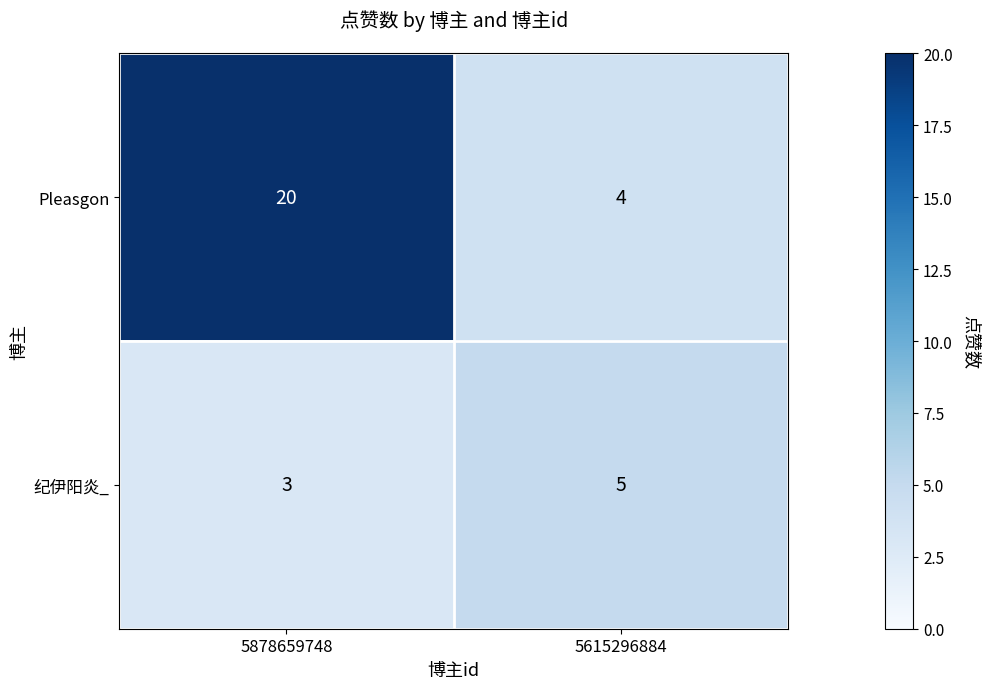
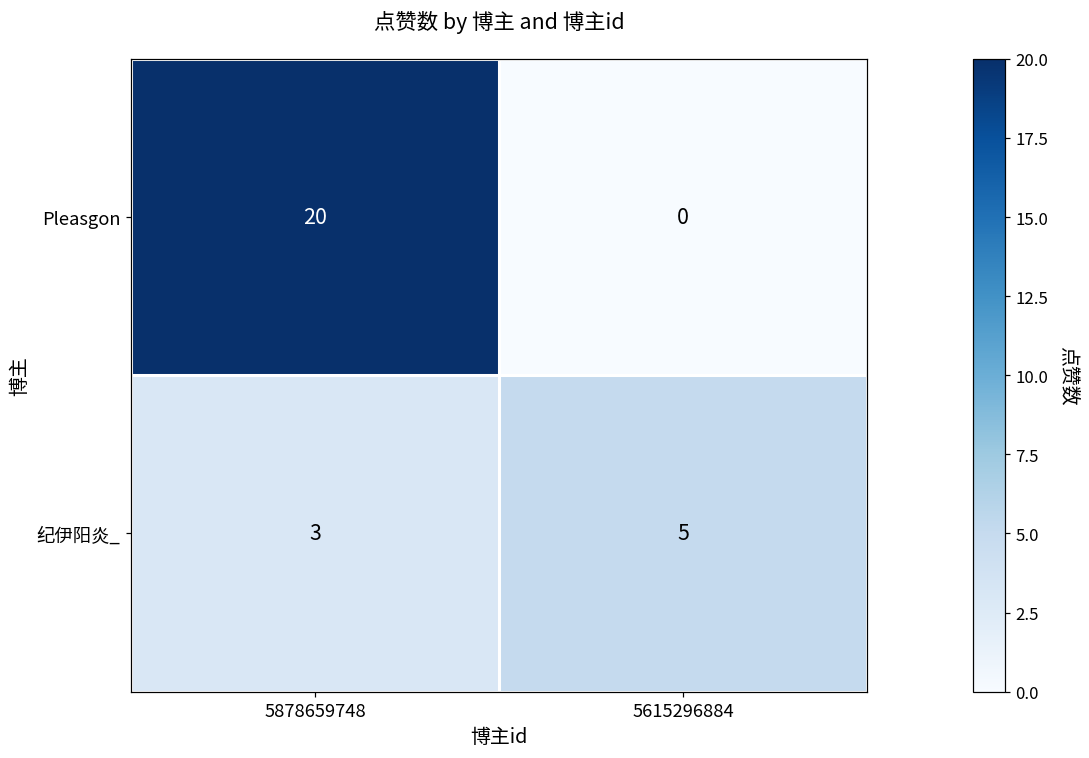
Pleasgon, 5615296884: 4 -> 0
